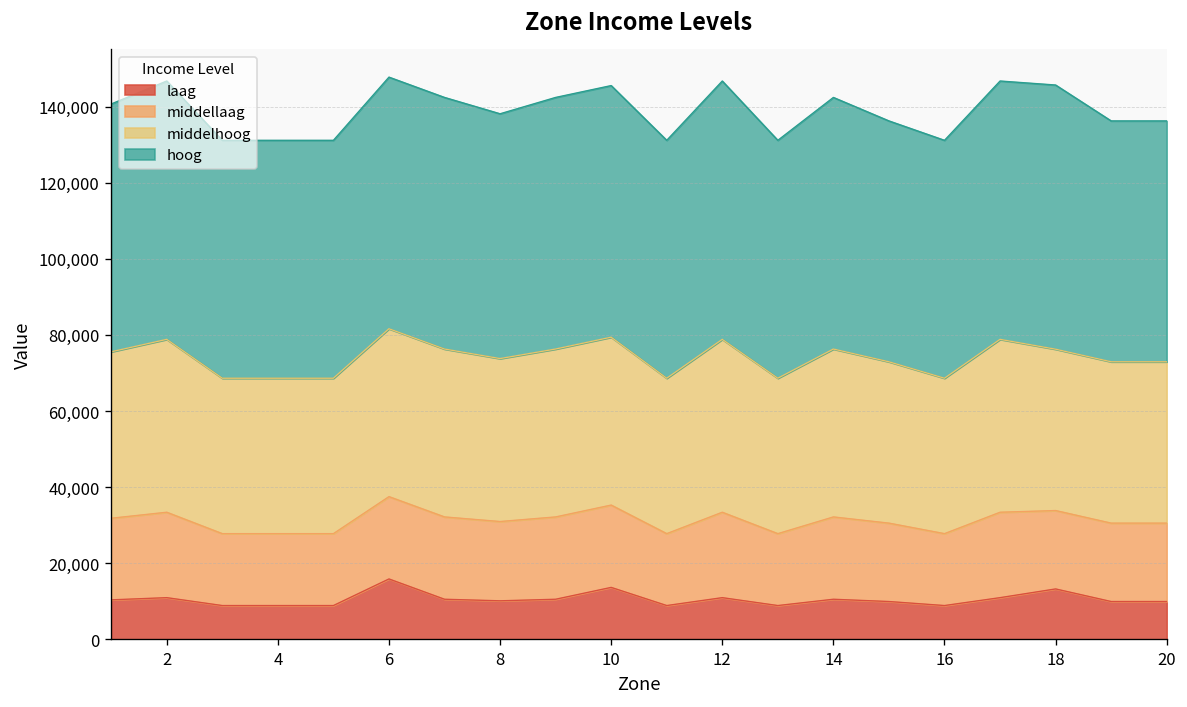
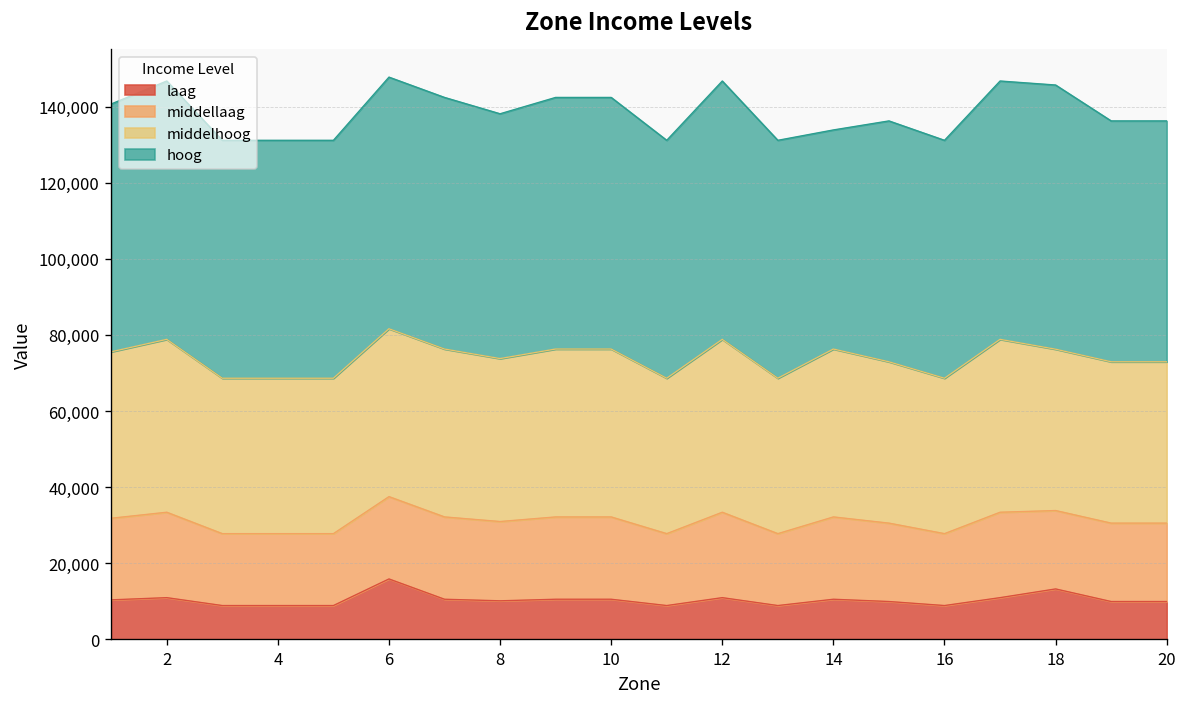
laag, 10: 14,000 -> 11,000
hoog, 14: 66,000 -> 58,000
